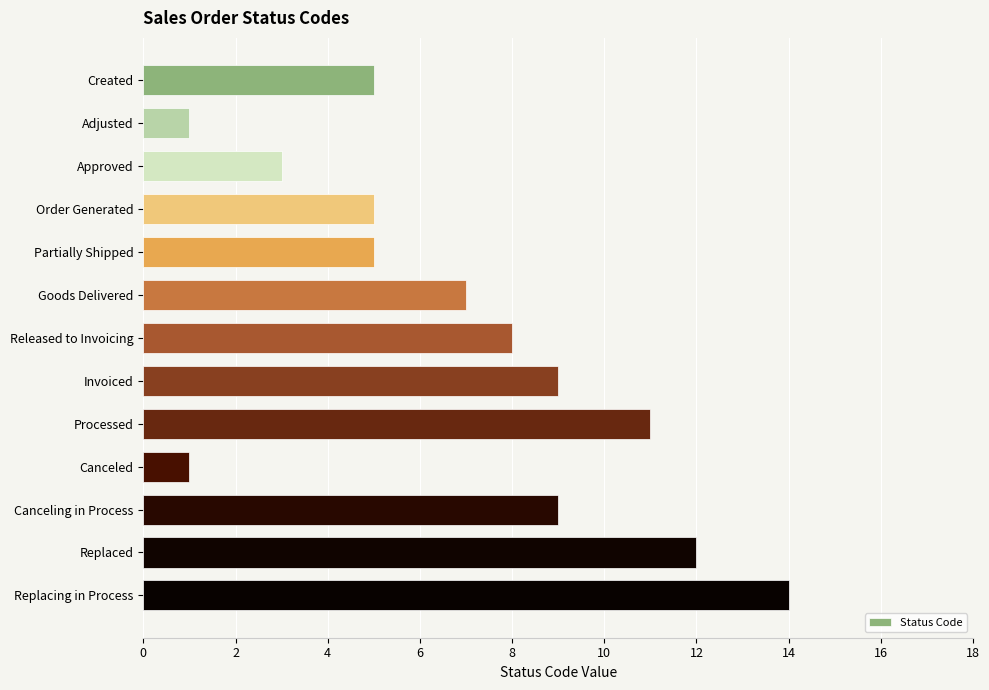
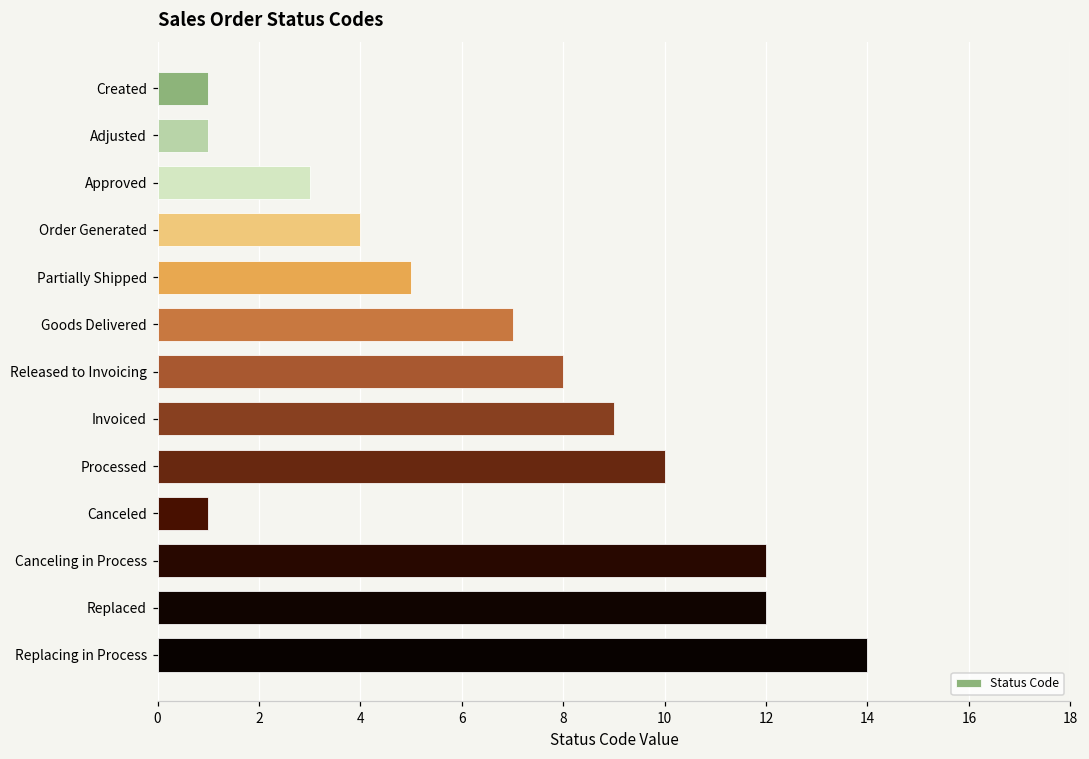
Created: 5 -> 1
Order Generated: 5 -> 4
Processed: 11 -> 10
Canceling in Process: 9 -> 12
